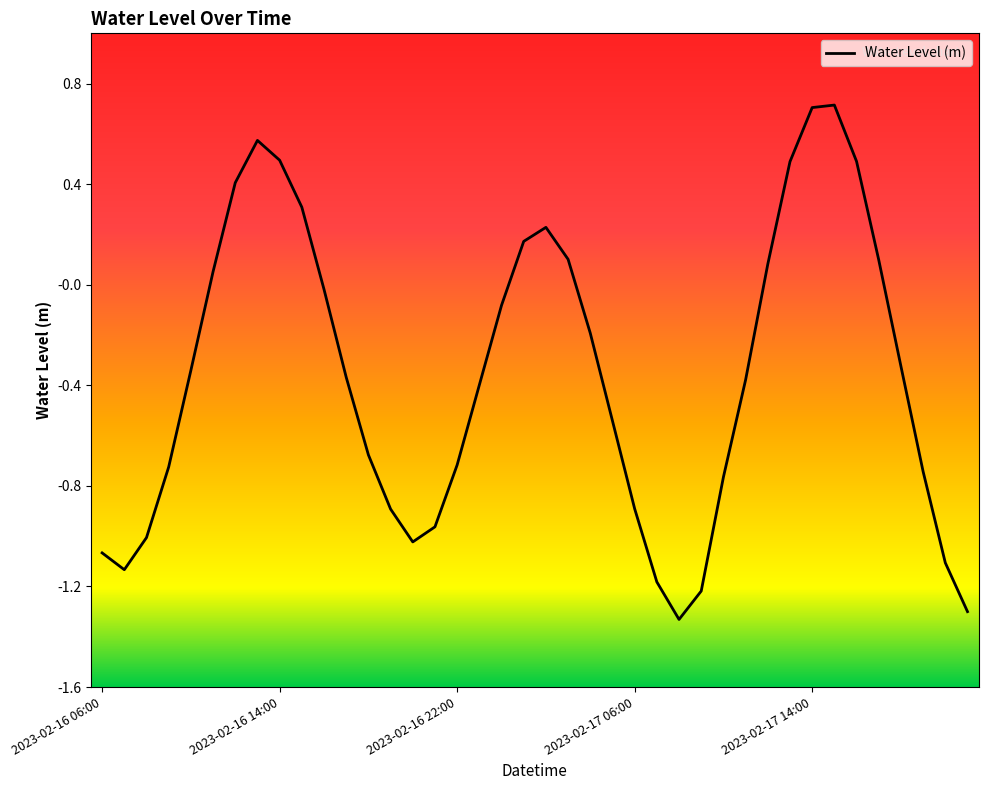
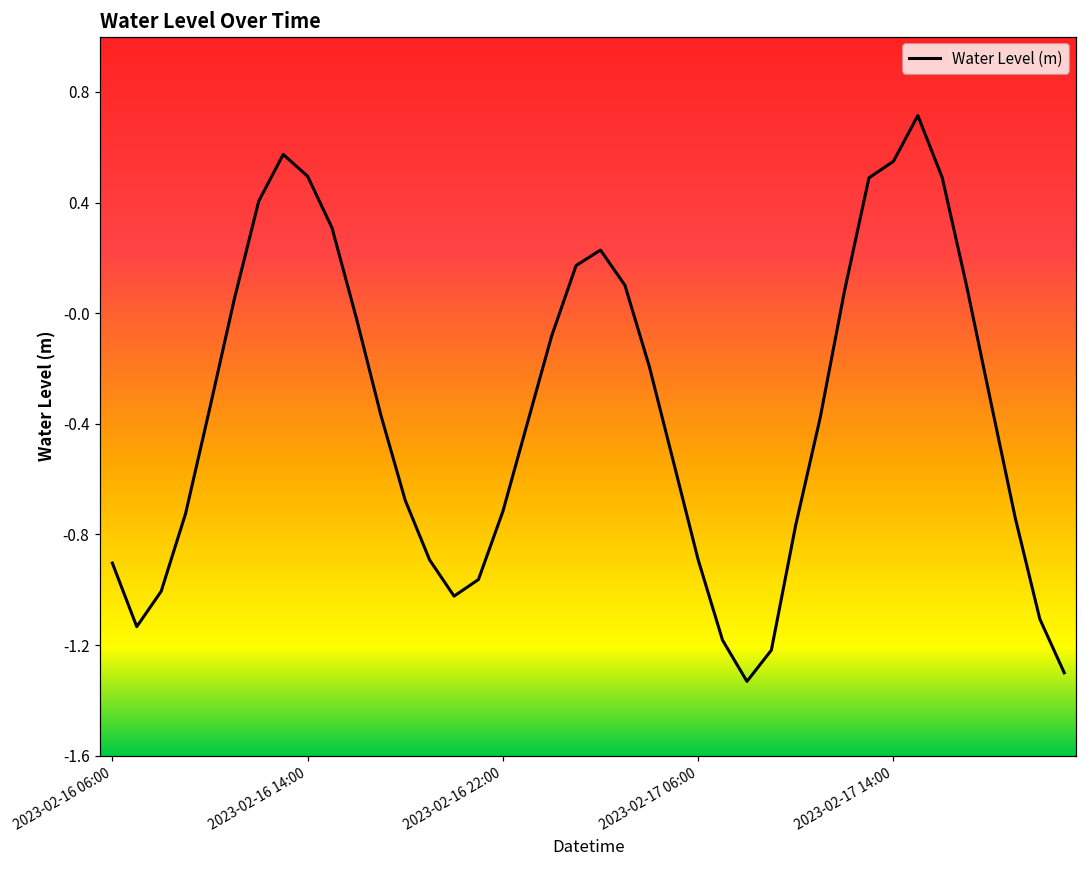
2023-02-16 06:00: -1.07 -> -0.90
2023-02-17 14:00: 0.70 -> 0.55
